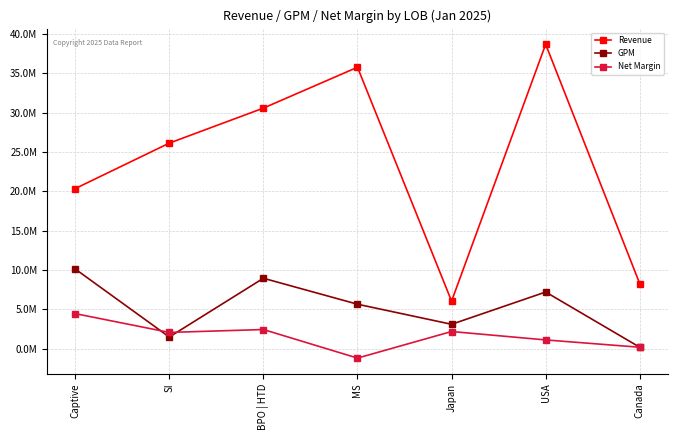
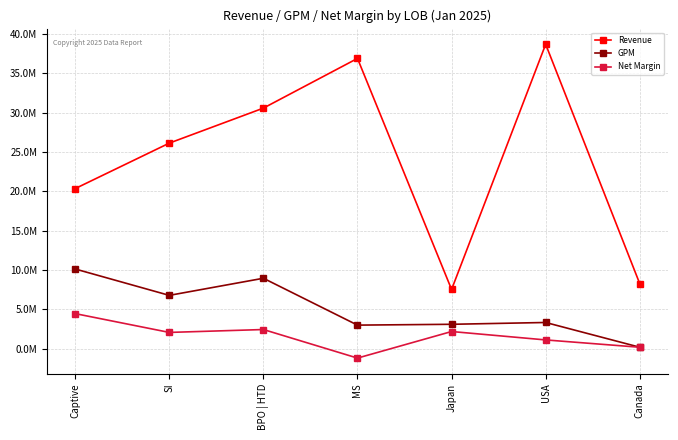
GPM, SI: 1000000 -> 7000000
Revenue, MS: 36000000 -> 37000000
GPM, MS: 6000000 -> 3000000
Revenue, Japan: 6000000 -> 8000000
GPM, USA: 7000000 -> 3000000
